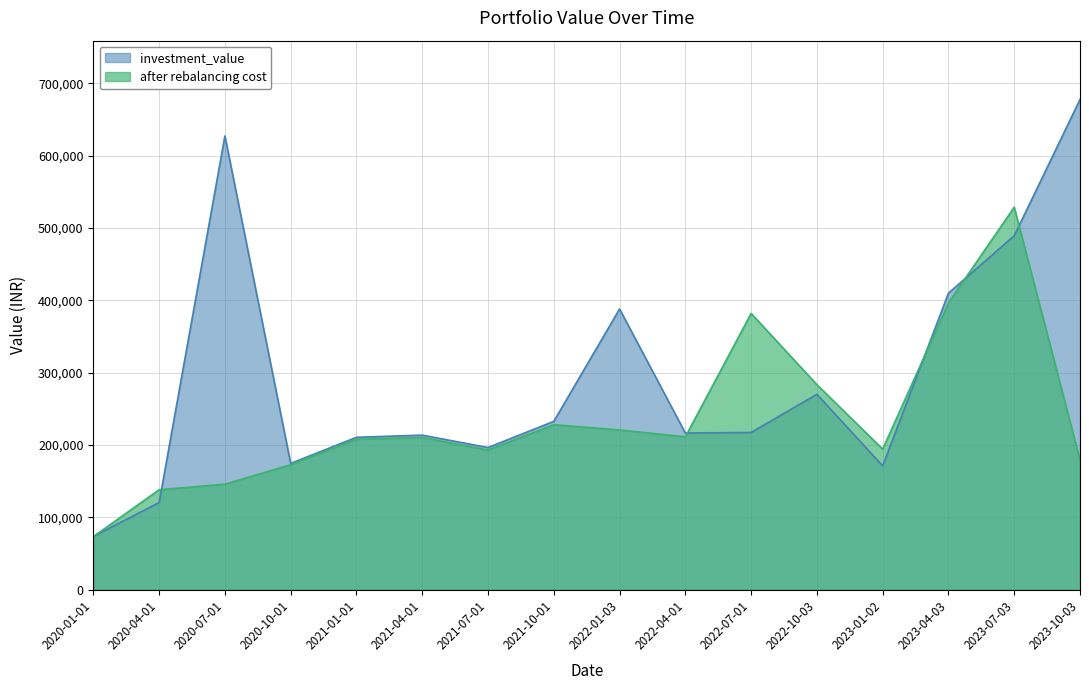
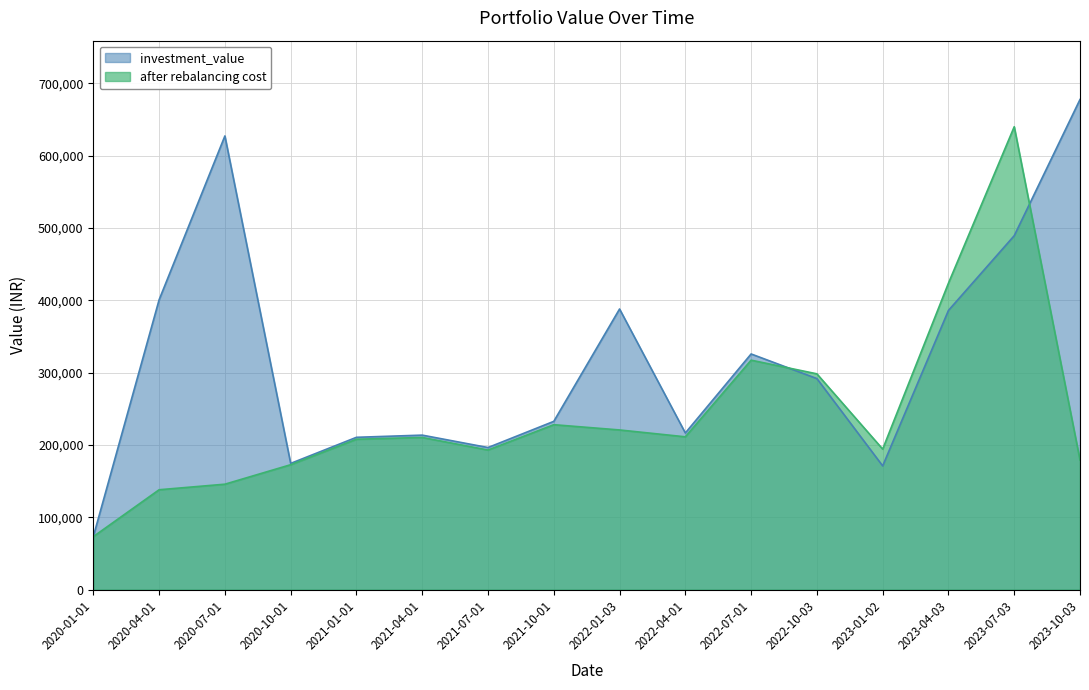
investment_value, 2020-04-01: 120,000 -> 400,000
investment_value, 2022-07-01: 220,000 -> 330,000
after rebalancing cost, 2022-07-01: 380,000 -> 320,000
investment_value, 2022-10-03: 270,000 -> 290,000
after rebalancing cost, 2022-10-03: 280,000 -> 300,000
investment_value, 2023-04-03: 410,000 -> 390,000
after rebalancing cost, 2023-04-03: 400,000 -> 420,000
after rebalancing cost, 2023-07-03: 530,000 -> 640,000
